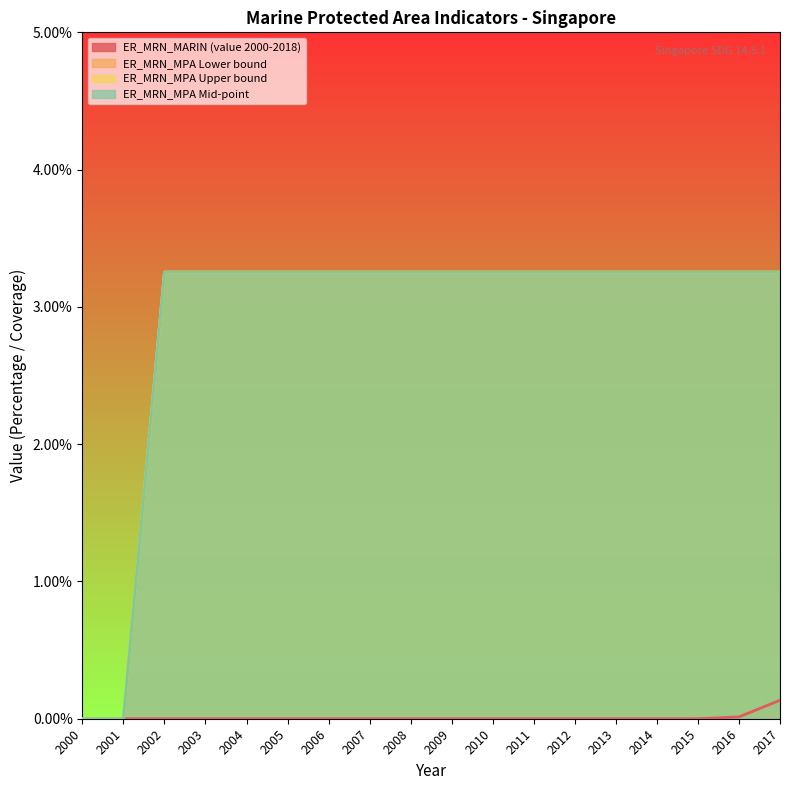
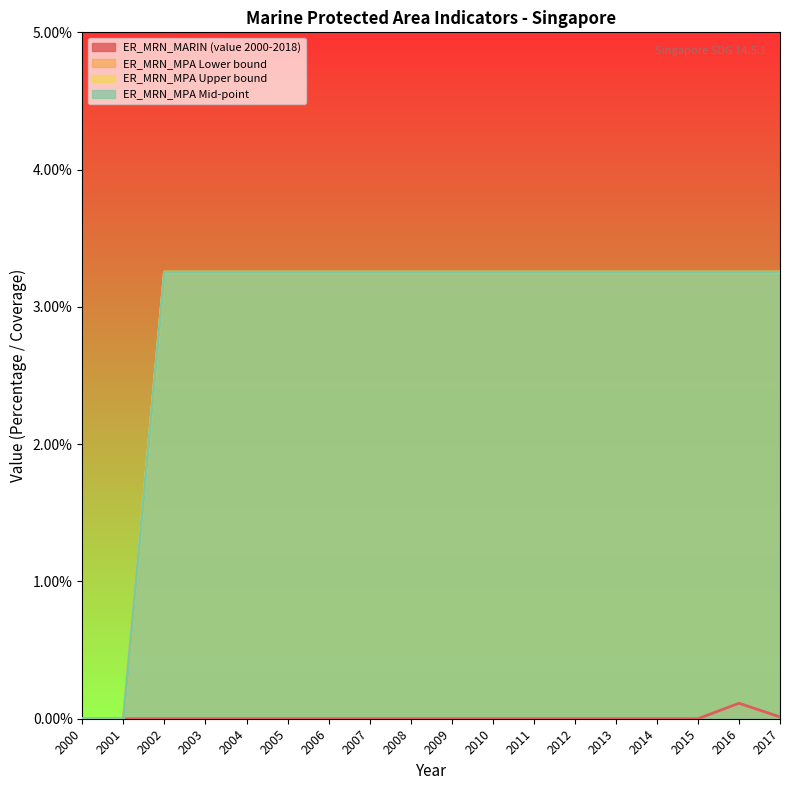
ER_MRN_MARIN (value 2000-2018), 2016: 0.01% -> 0.11%
ER_MRN_MARIN (value 2000-2018), 2017: 0.13% -> 0.01%
